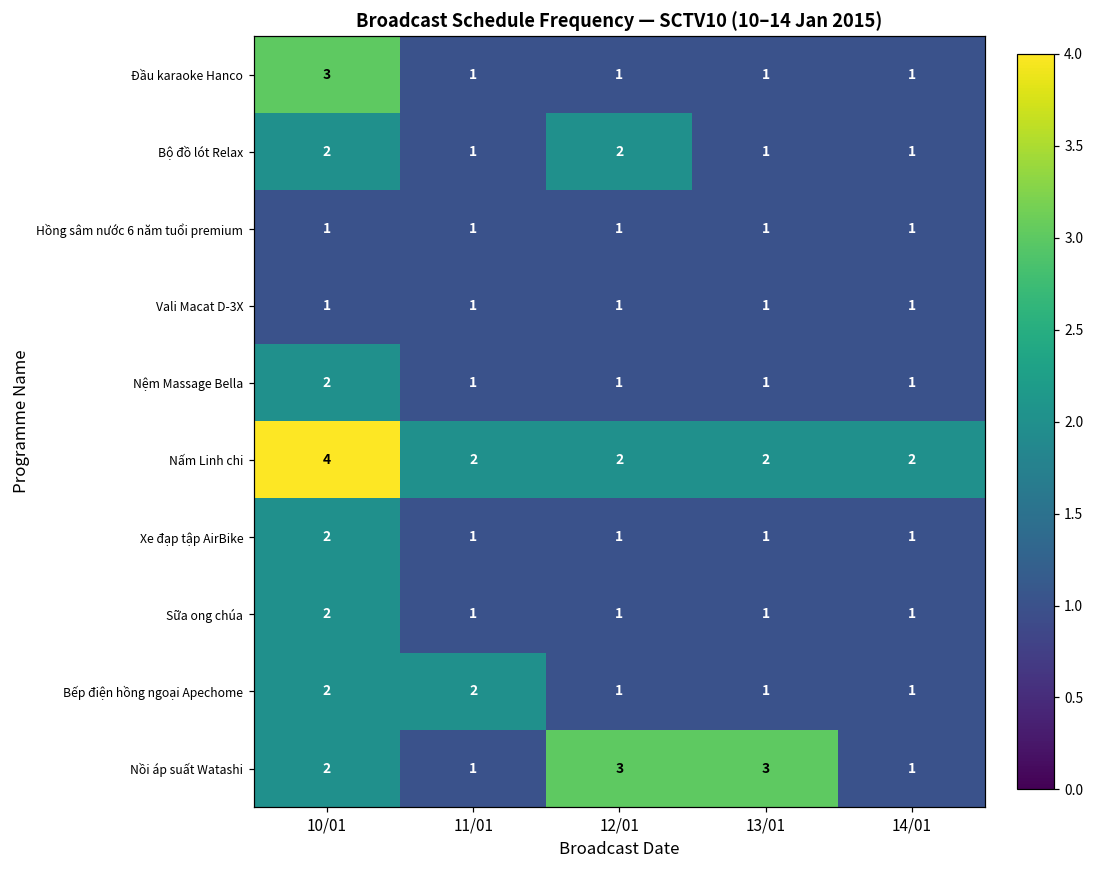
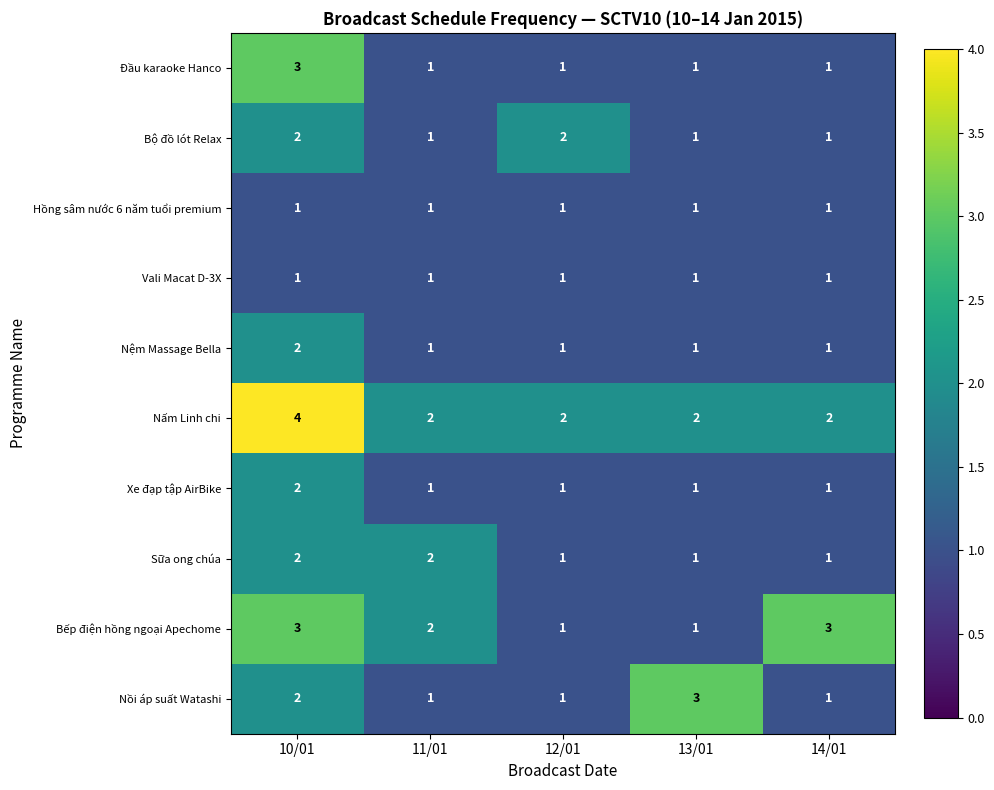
Sữa ong chúa, 11/01: 1 -> 2
Bếp điện hồng ngoại Apechome, 10/01: 2 -> 3
Bếp điện hồng ngoại Apechome, 14/01: 1 -> 3
Nồi áp suất Watashi, 12/01: 3 -> 1
